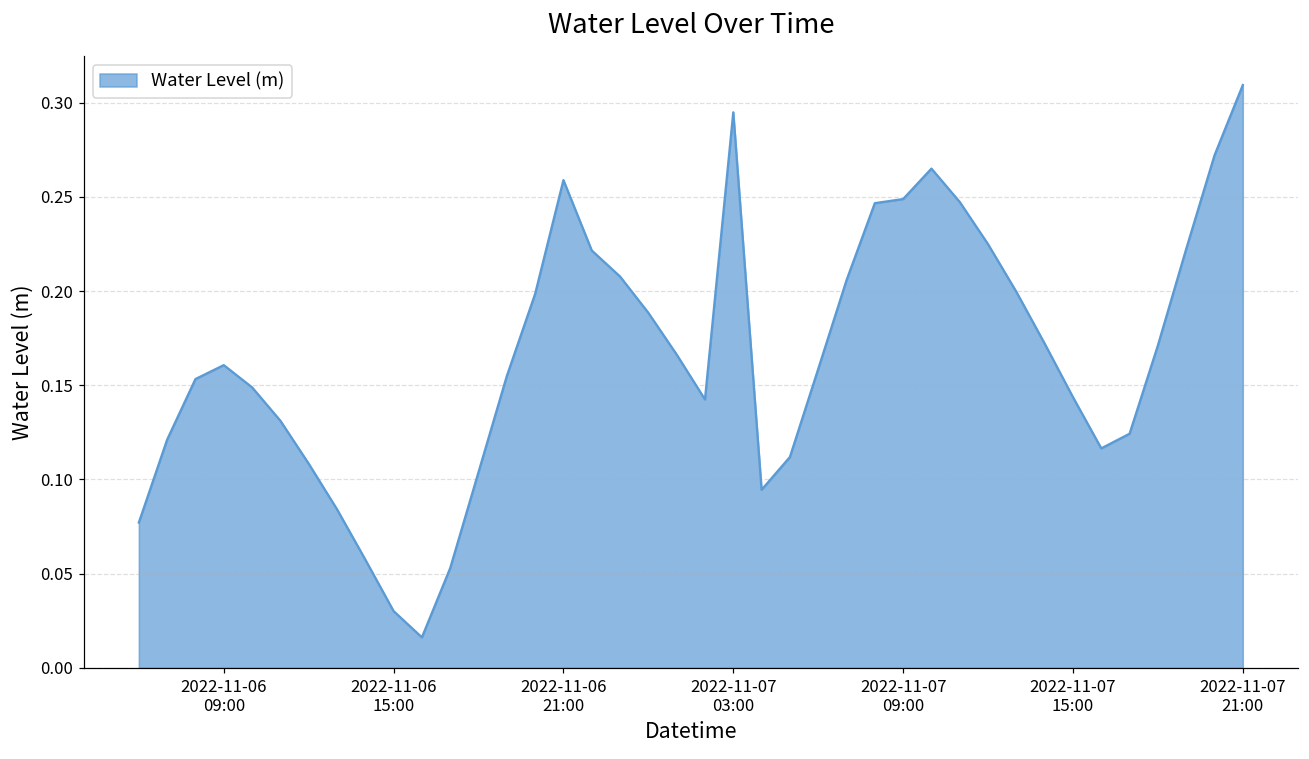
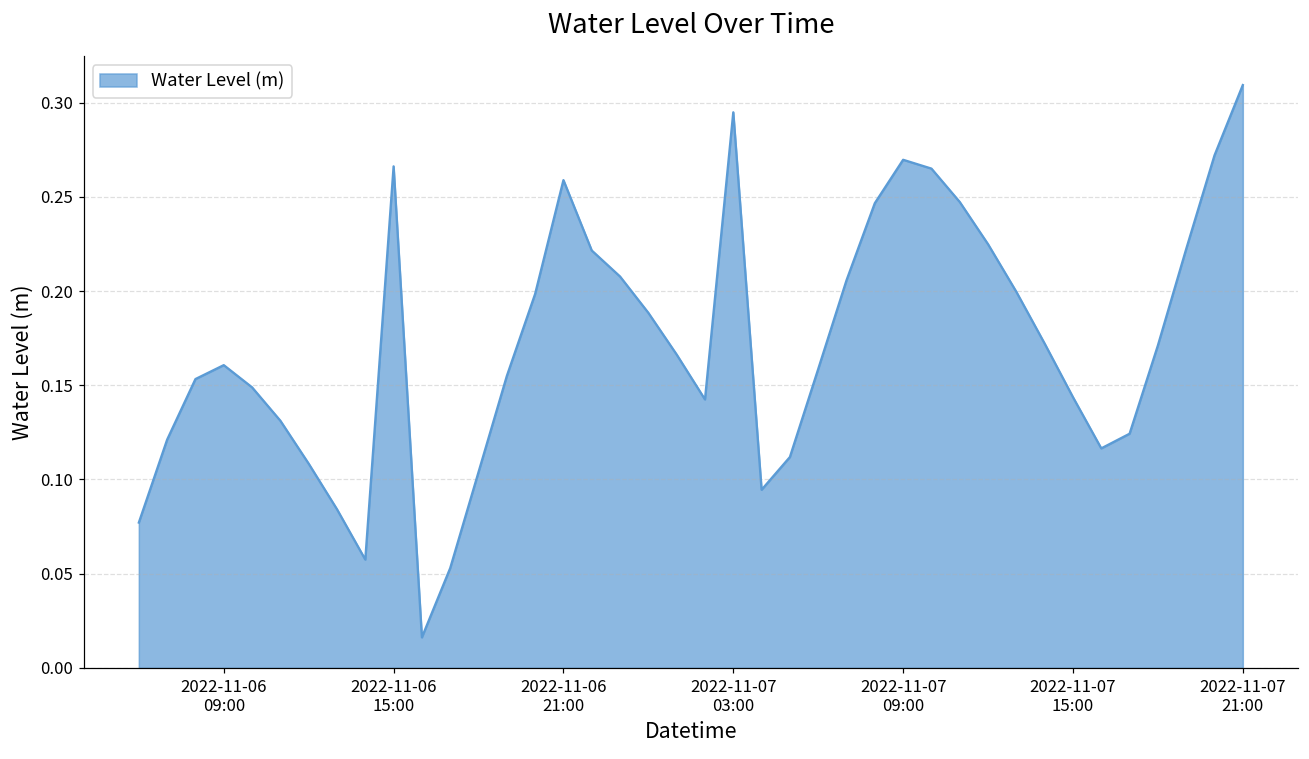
2022-11-06 15:00: 0.030 -> 0.266
2022-11-07 09:00: 0.249 -> 0.270
